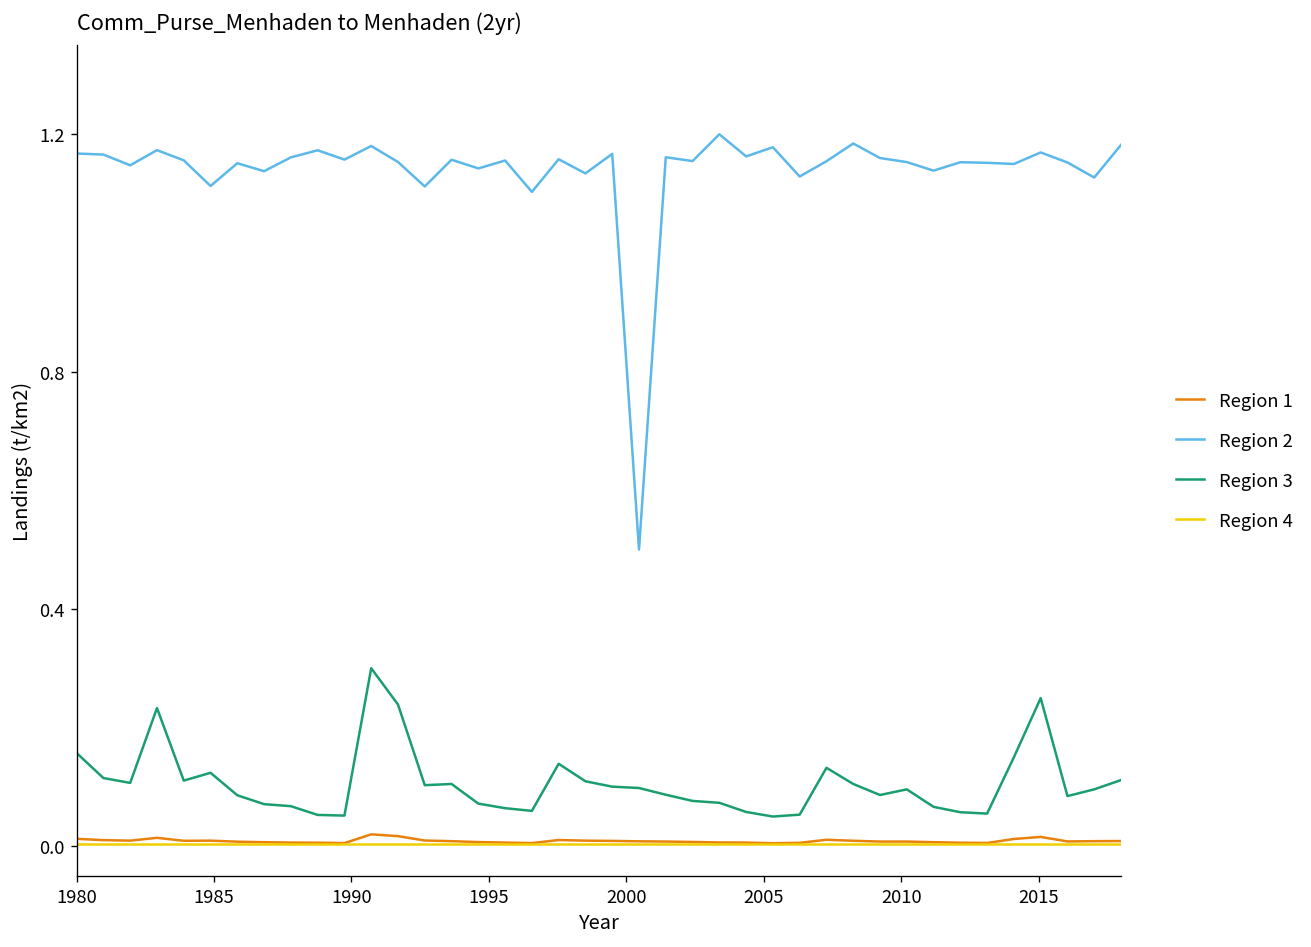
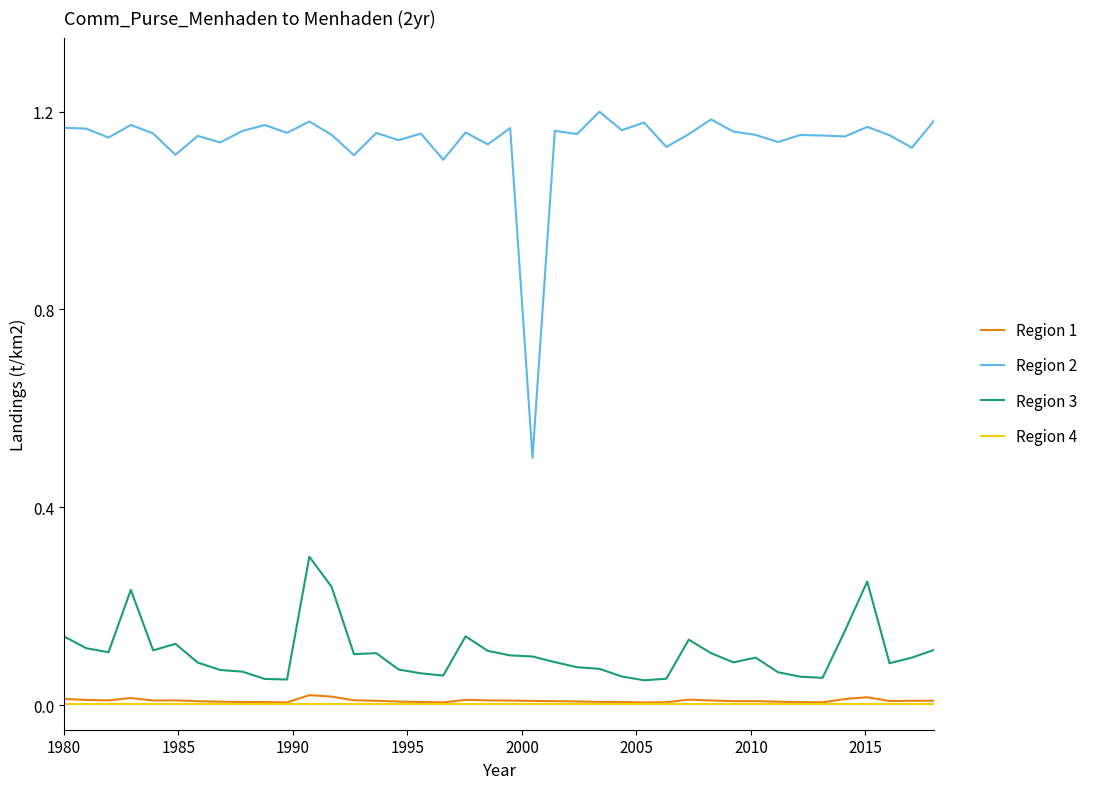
Region 3, 1980: 0.16 -> 0.14
